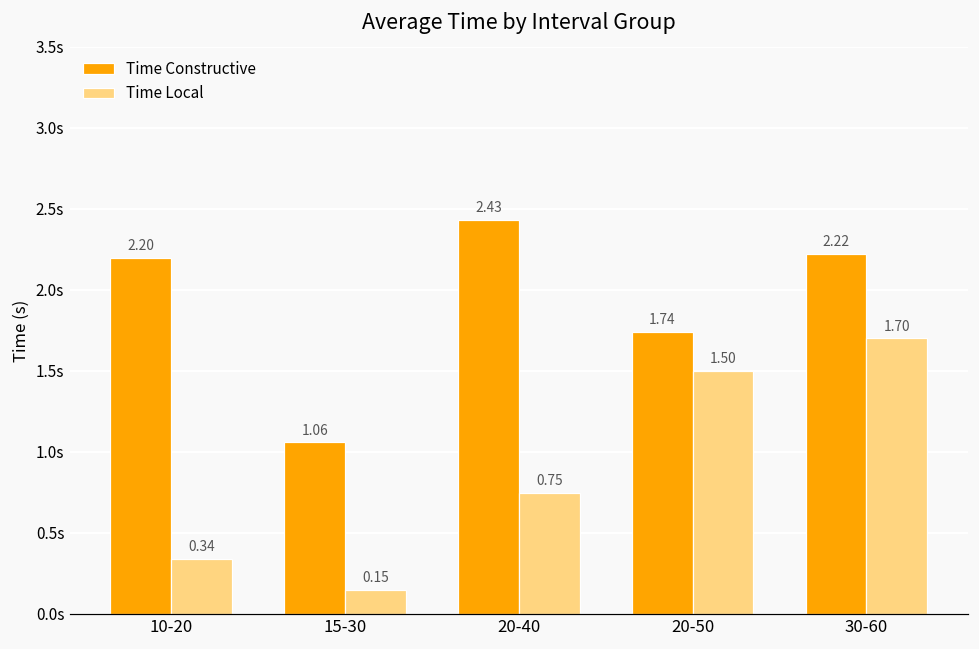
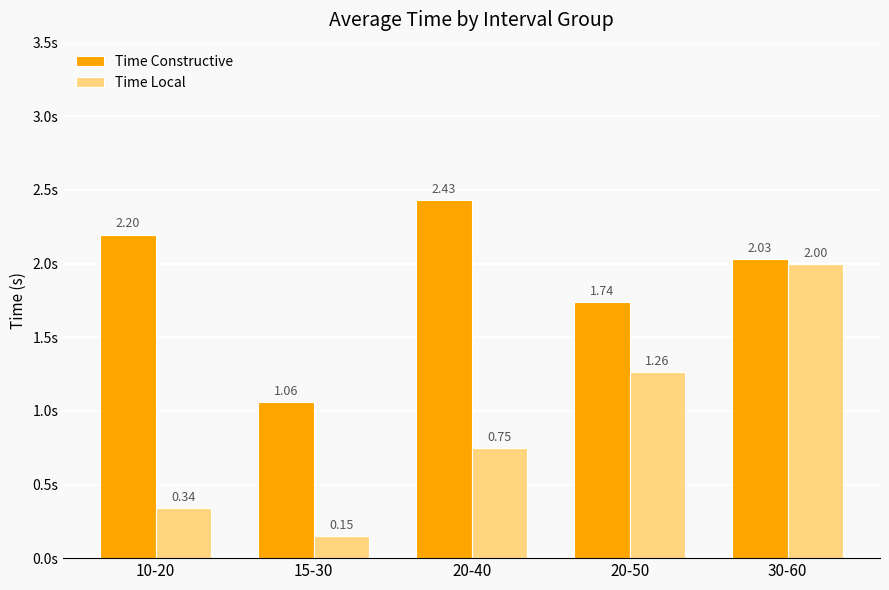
Time Local, 20-50: 1.50 -> 1.26
Time Constructive, 30-60: 2.22 -> 2.03
Time Local, 30-60: 1.70 -> 2.00
